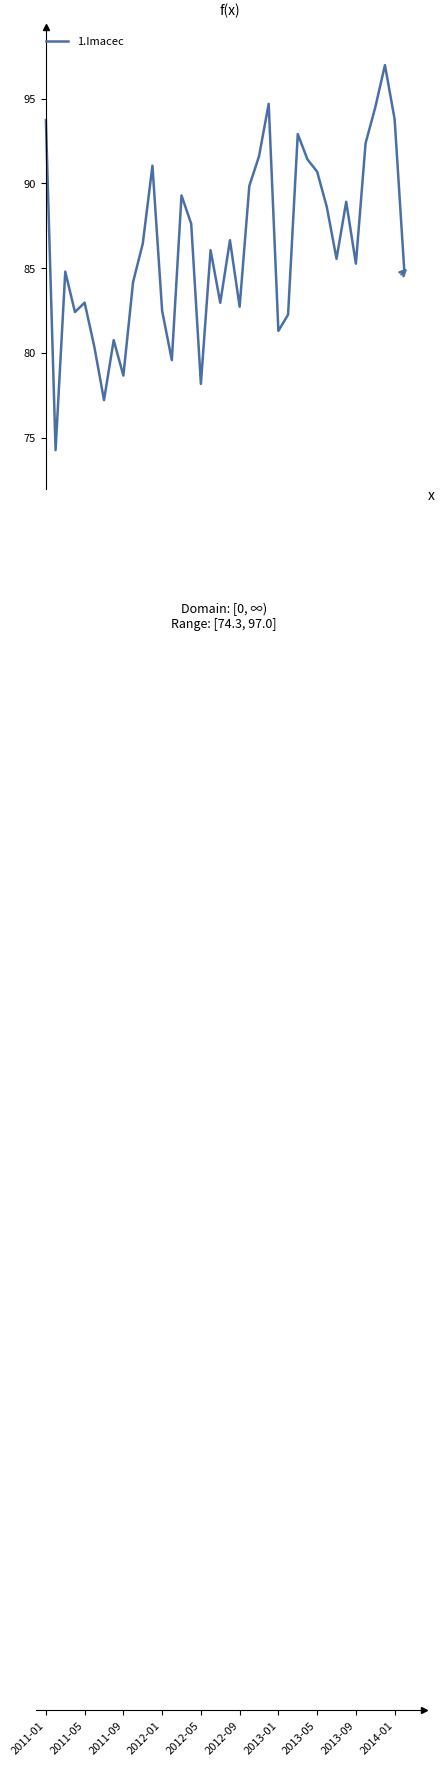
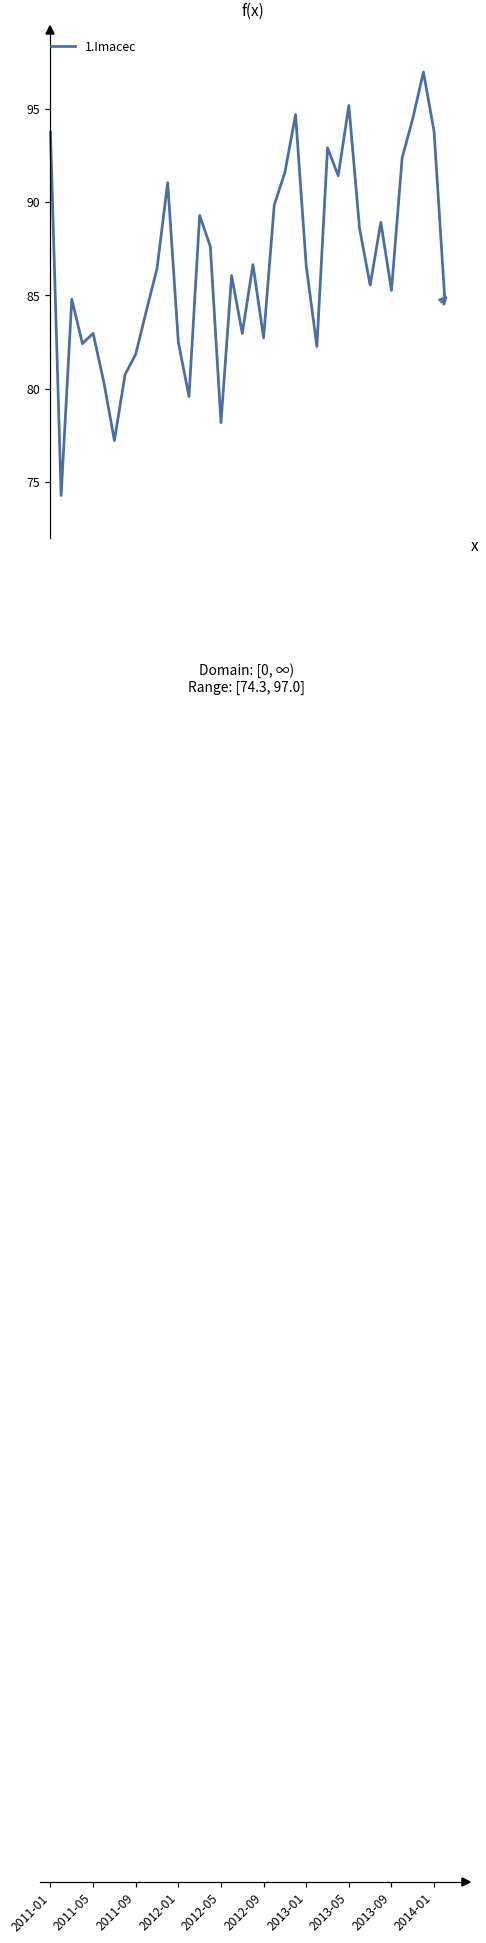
2011-09: 78.7 -> 81.9
2013-01: 81.3 -> 86.6
2013-05: 90.7 -> 95.2
